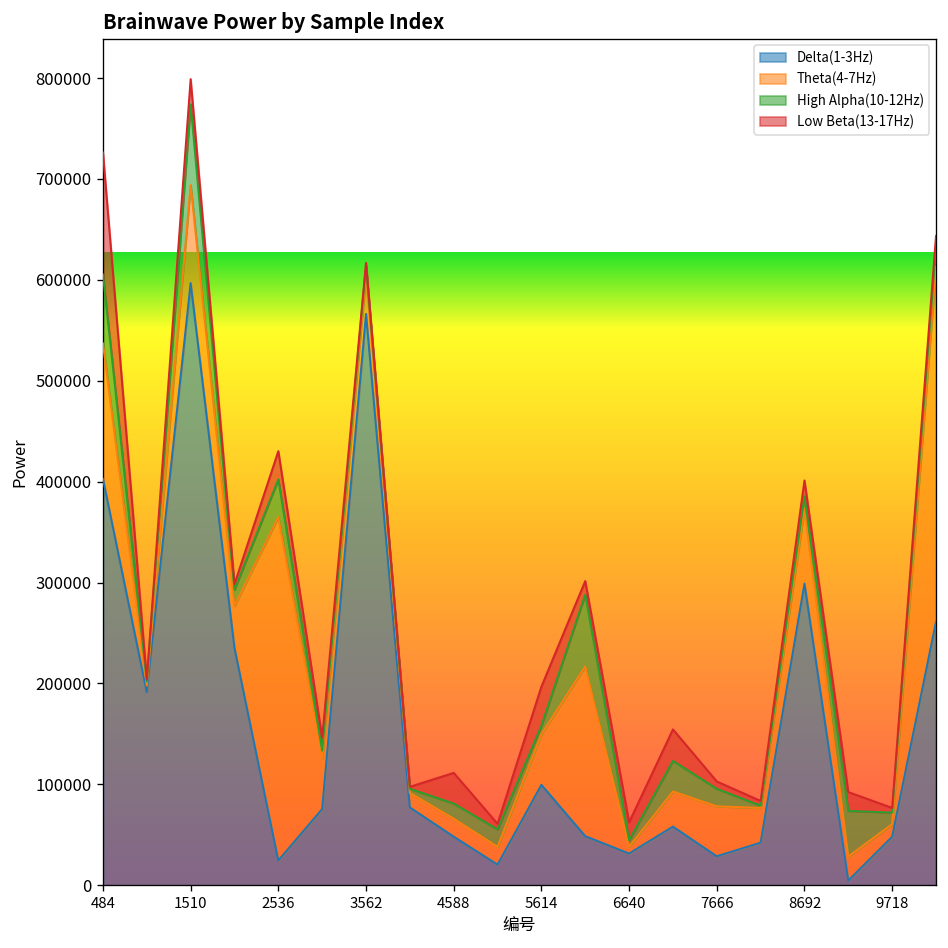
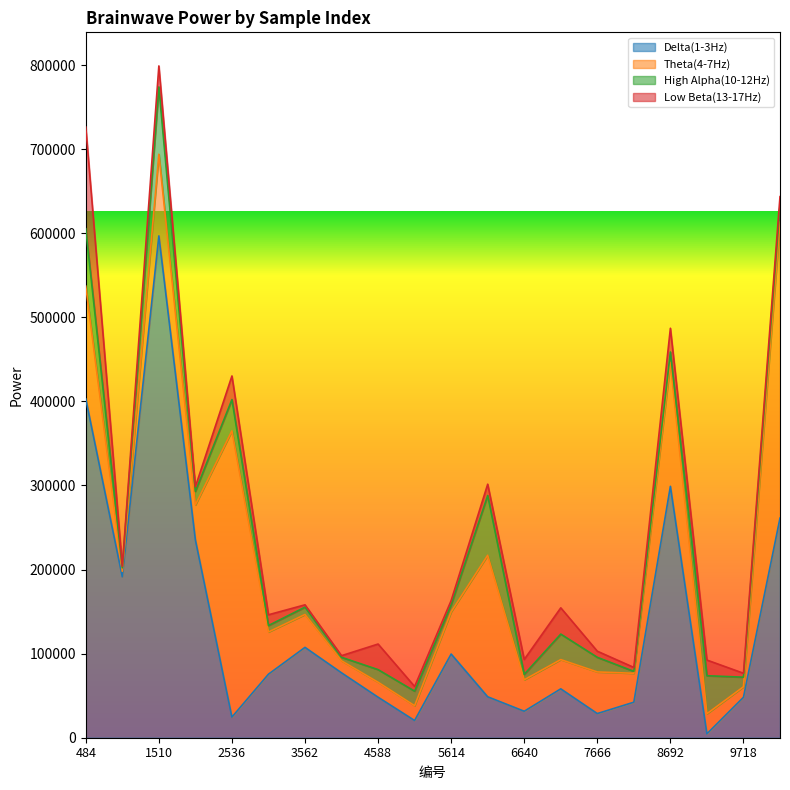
Delta(1-3Hz), 3562: 570000 -> 110000
Low Beta(13-17Hz), 5614: 40000 -> 10000
Theta(4-7Hz), 6640: 10000 -> 40000
Theta(4-7Hz), 8692: 70000 -> 150000
Low Beta(13-17Hz), 8692: 20000 -> 30000
